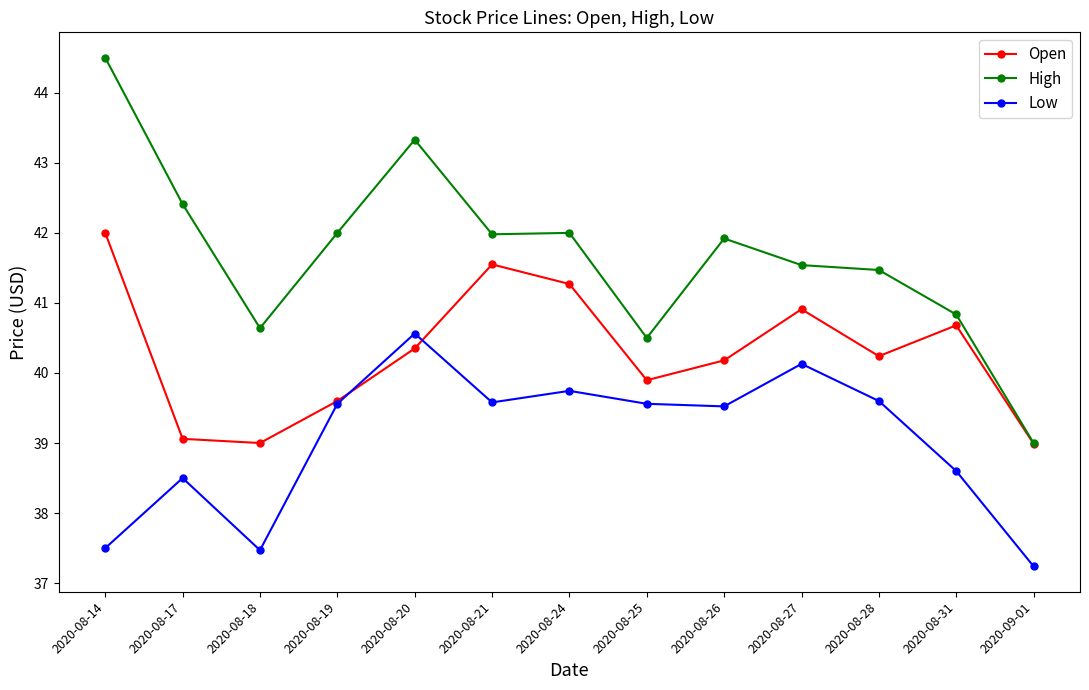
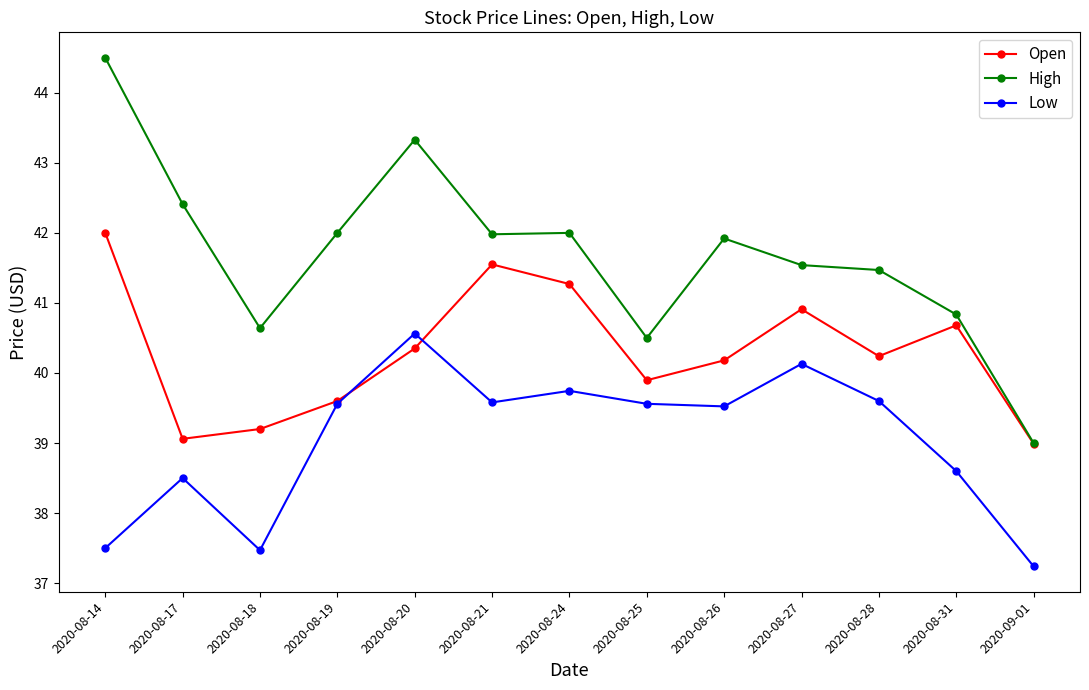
Open, 2020-08-18: 39.0 -> 39.2
